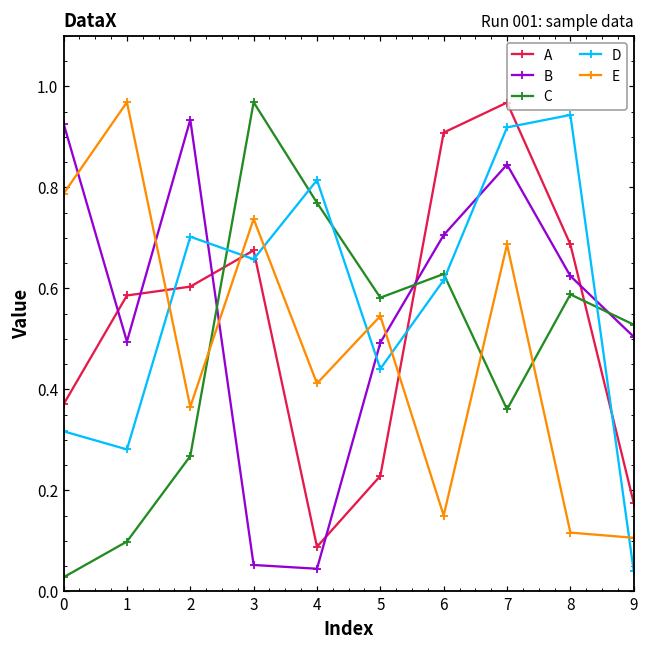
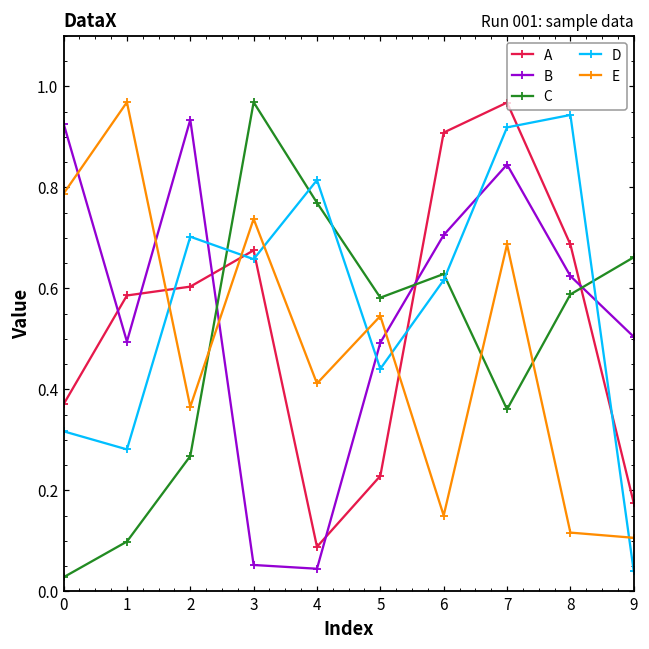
C, 9: 0.53 -> 0.66
